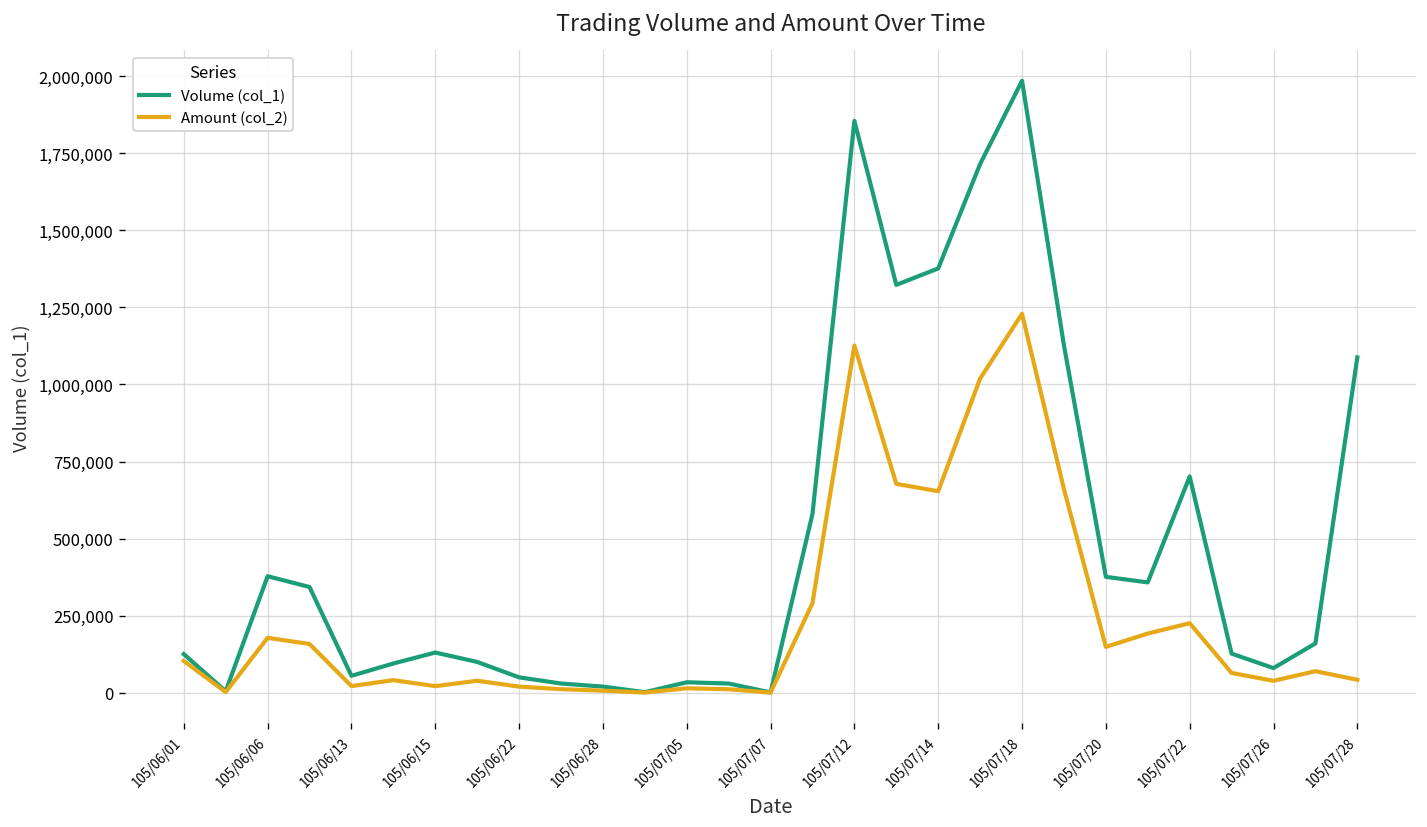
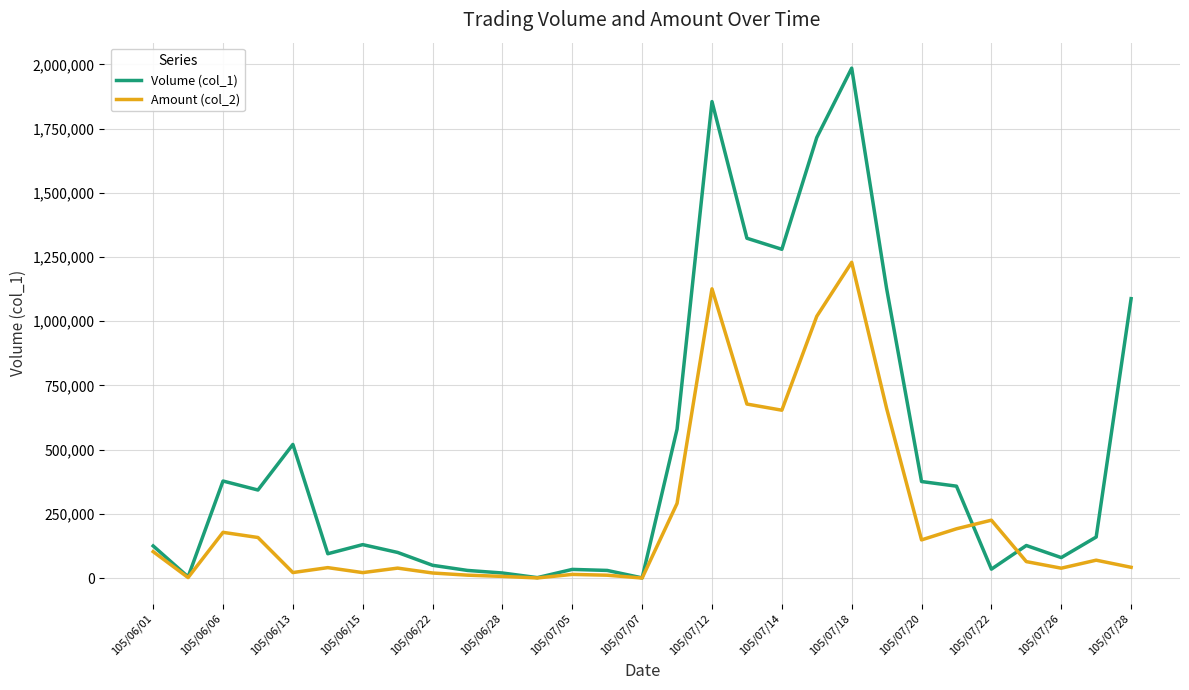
Volume (col_1), 105/06/13: 60,000 -> 520,000
Volume (col_1), 105/07/14: 1,380,000 -> 1,280,000
Volume (col_1), 105/07/22: 700,000 -> 40,000
